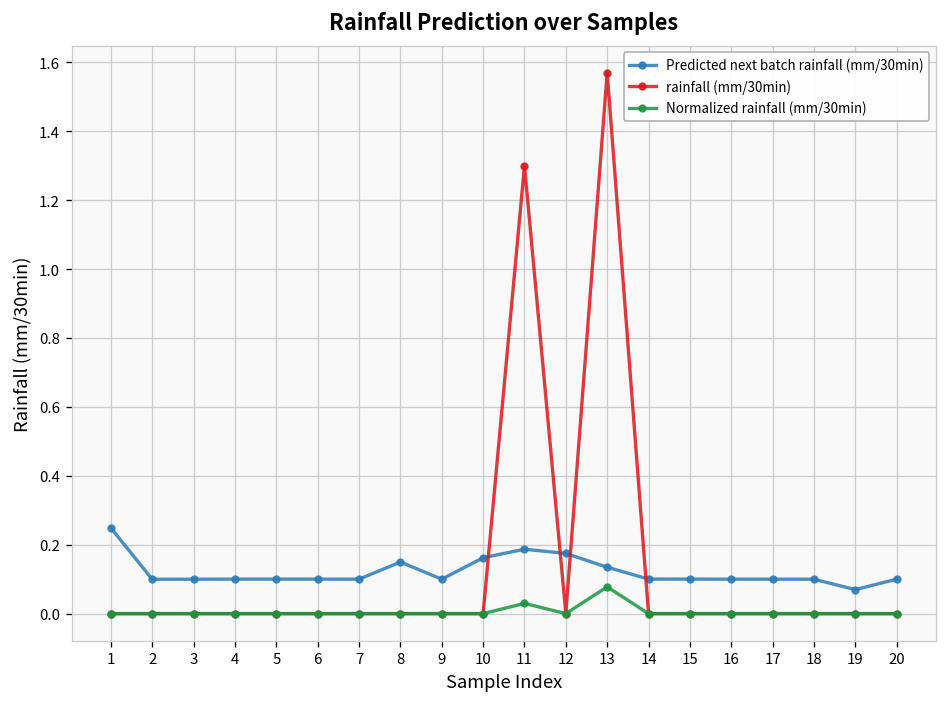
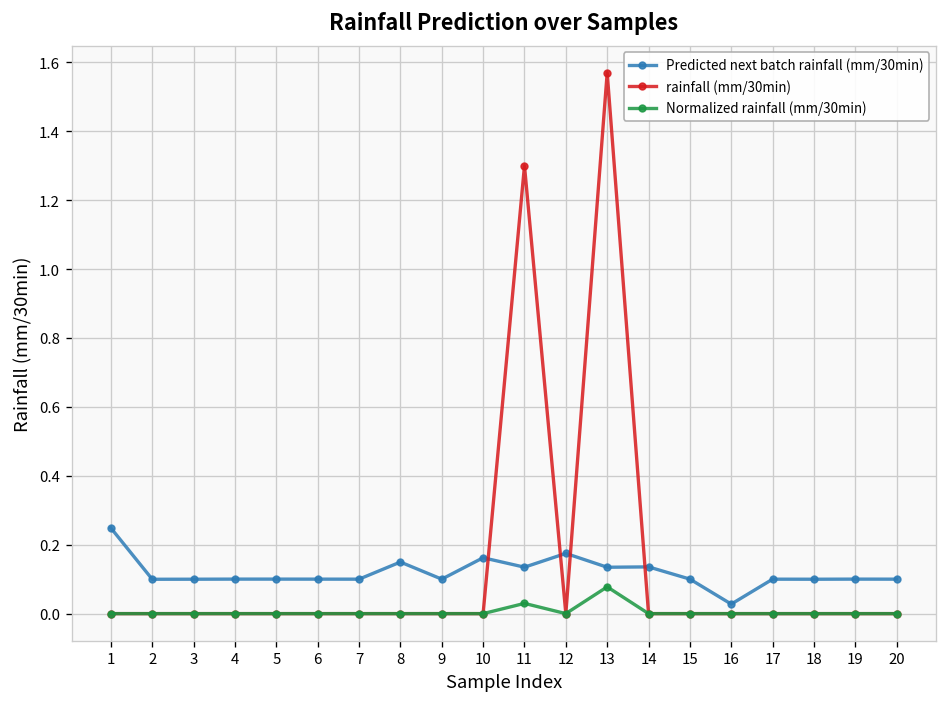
Predicted next batch rainfall (mm/30min), 11: 0.19 -> 0.13
Predicted next batch rainfall (mm/30min), 14: 0.10 -> 0.14
Predicted next batch rainfall (mm/30min), 16: 0.10 -> 0.03
Predicted next batch rainfall (mm/30min), 19: 0.07 -> 0.10
